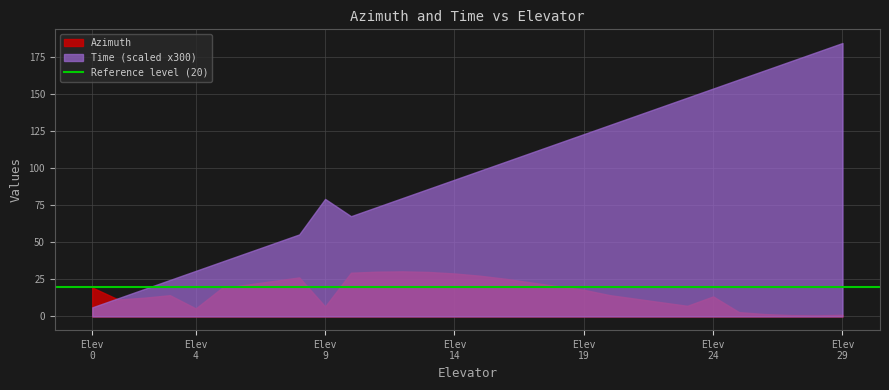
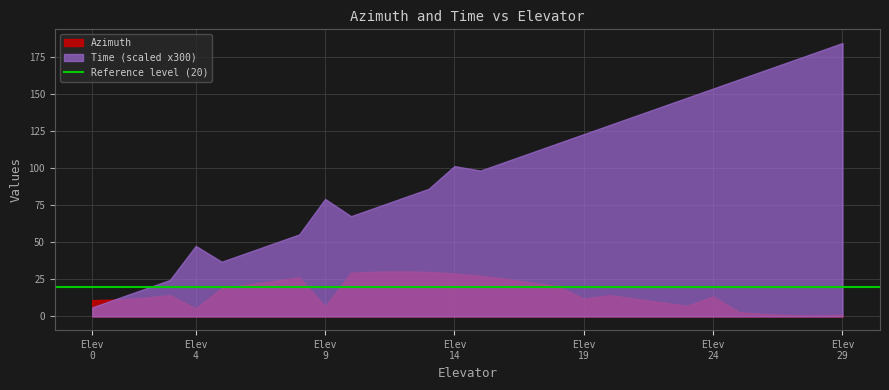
Azimuth, Elev 0: 19 -> 11
Time (scaled x300), Elev 4: 31 -> 47
Time (scaled x300), Elev 14: 92 -> 101
Azimuth, Elev 19: 18 -> 12
